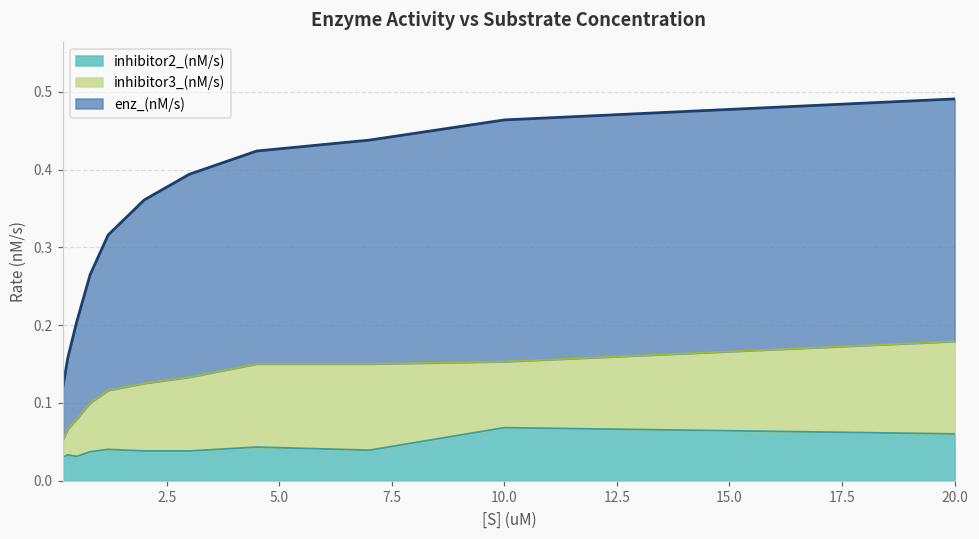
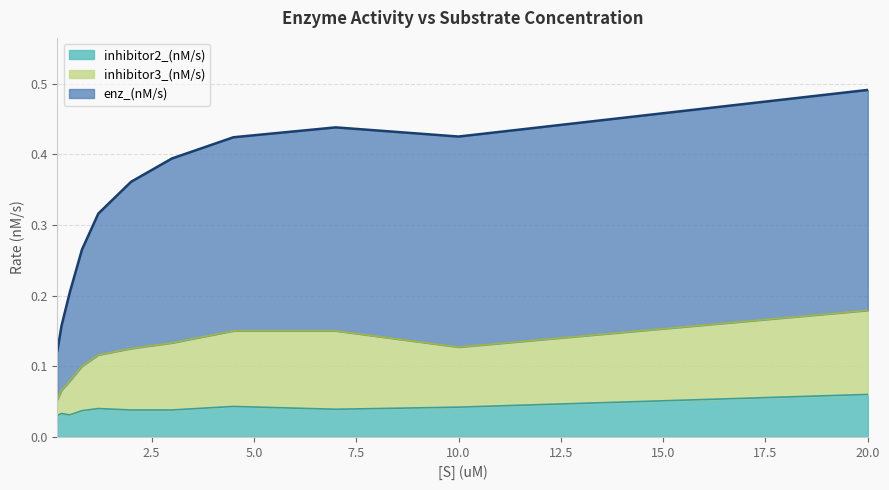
inhibitor2_(nM/s), 10.0: 0.07 -> 0.04
enz_(nM/s), 10.0: 0.31 -> 0.30
